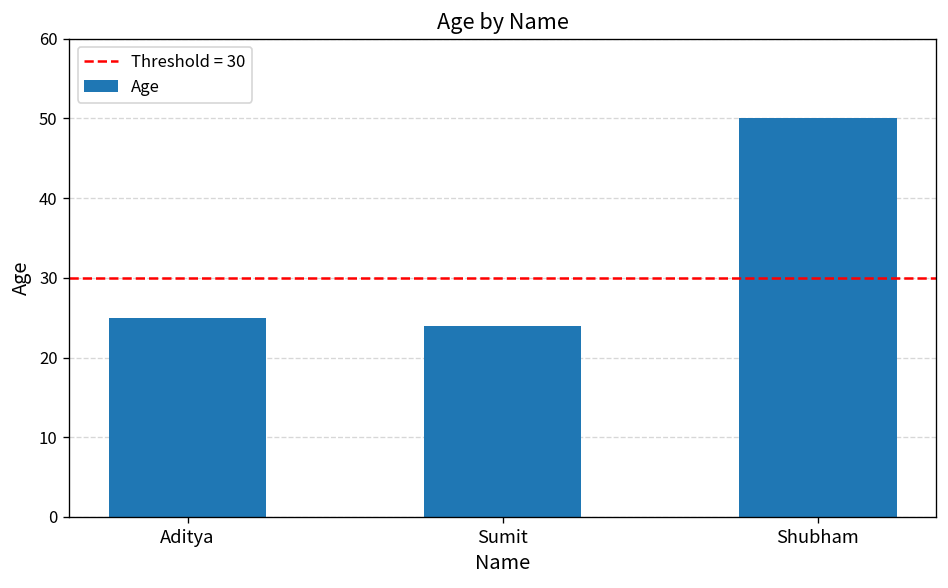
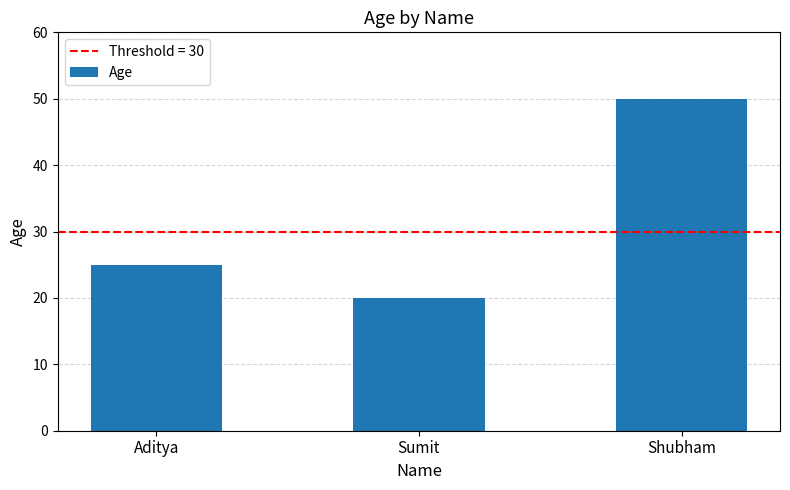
Sumit: 24 -> 20
